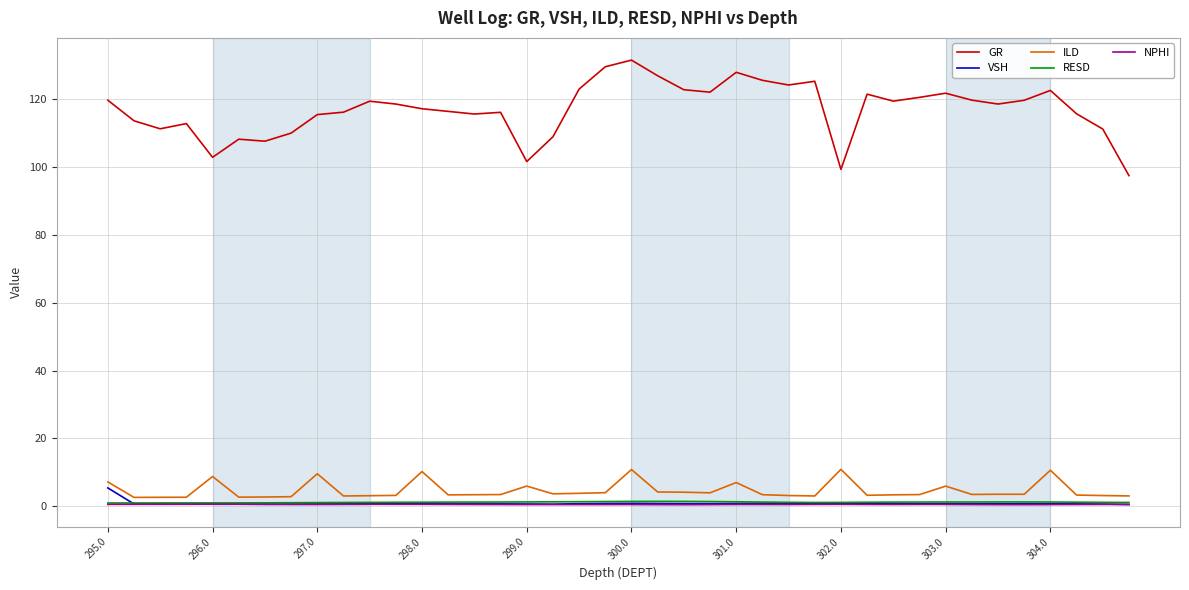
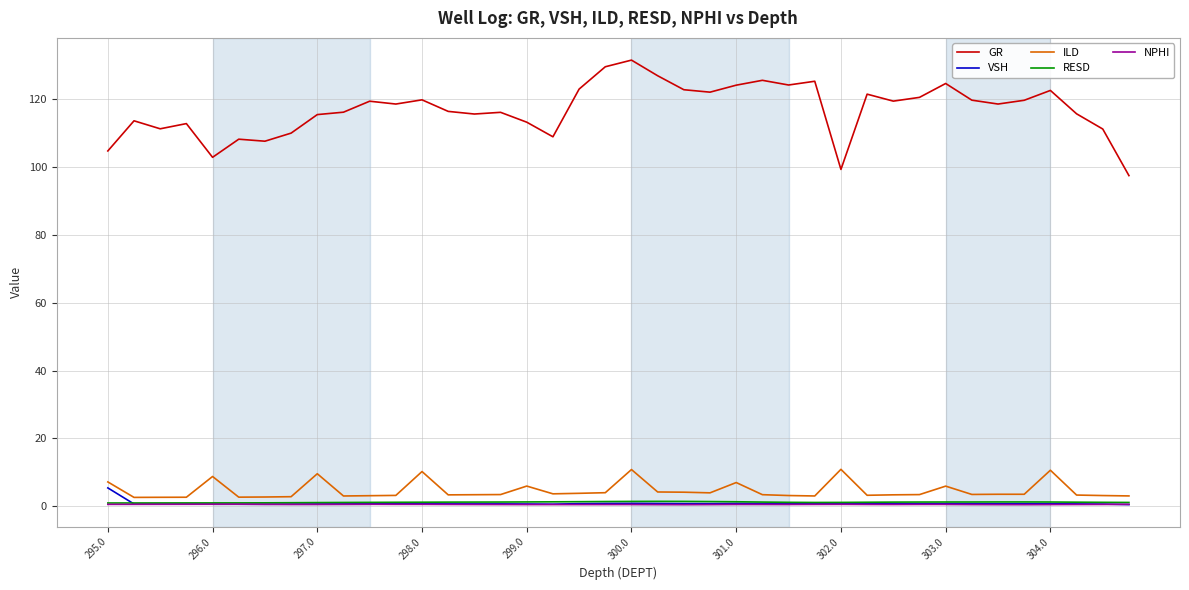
GR, 295.0: 120 -> 105
GR, 298.0: 117 -> 120
GR, 299.0: 102 -> 113
GR, 301.0: 128 -> 124
GR, 303.0: 122 -> 125
